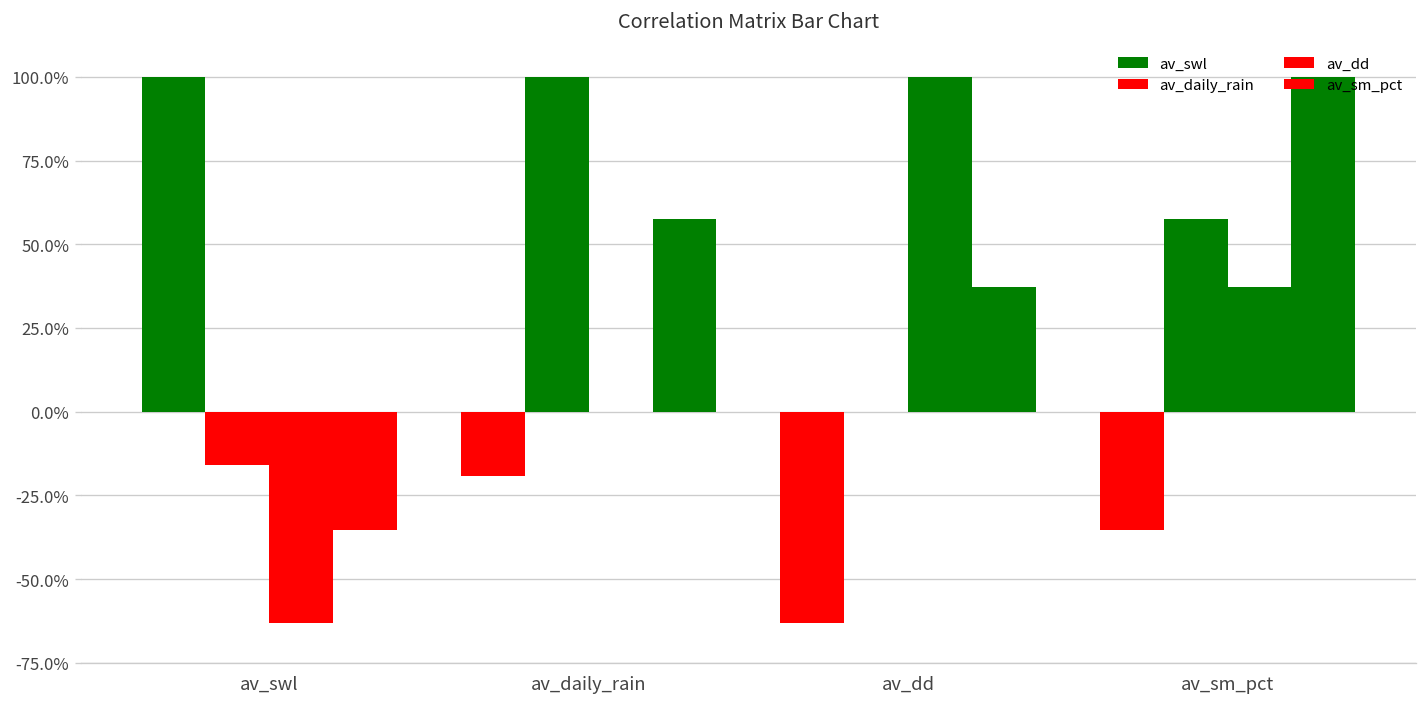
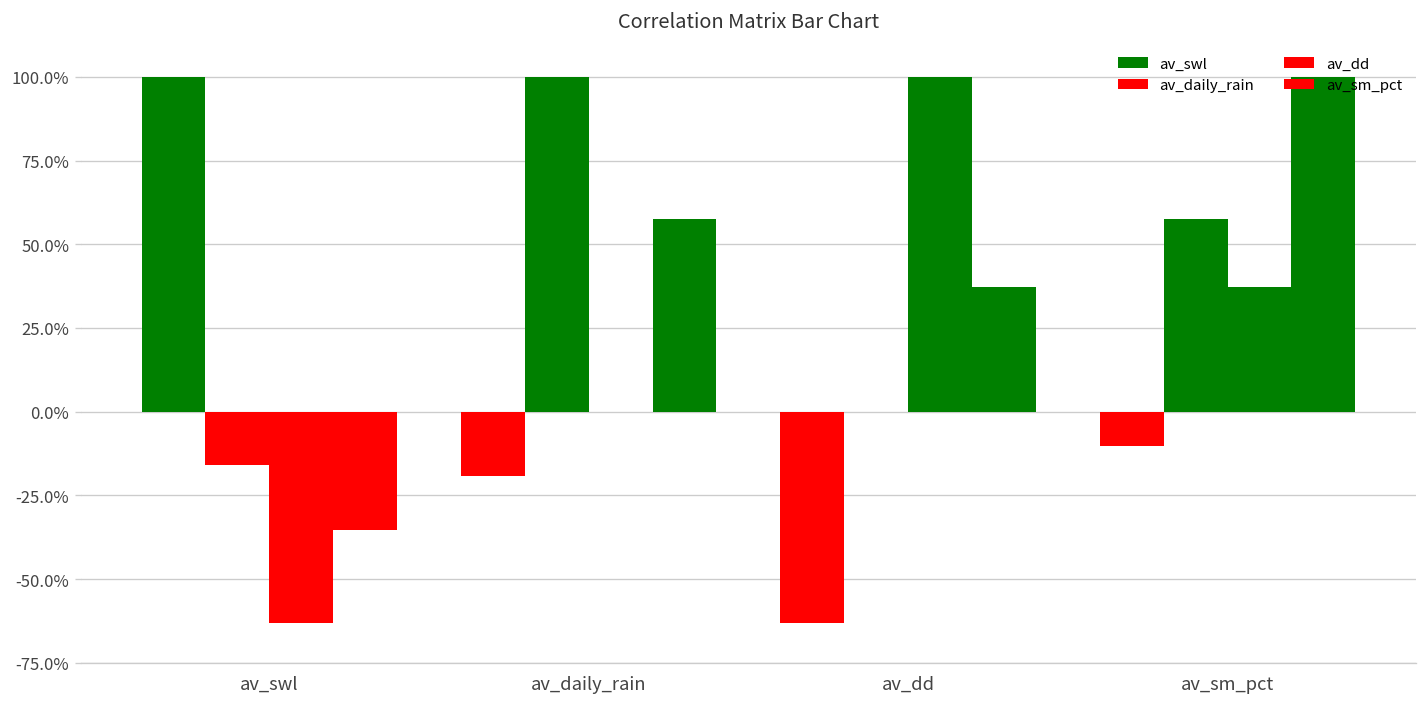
av_swl, av_sm_pct: -35% -> -10%
